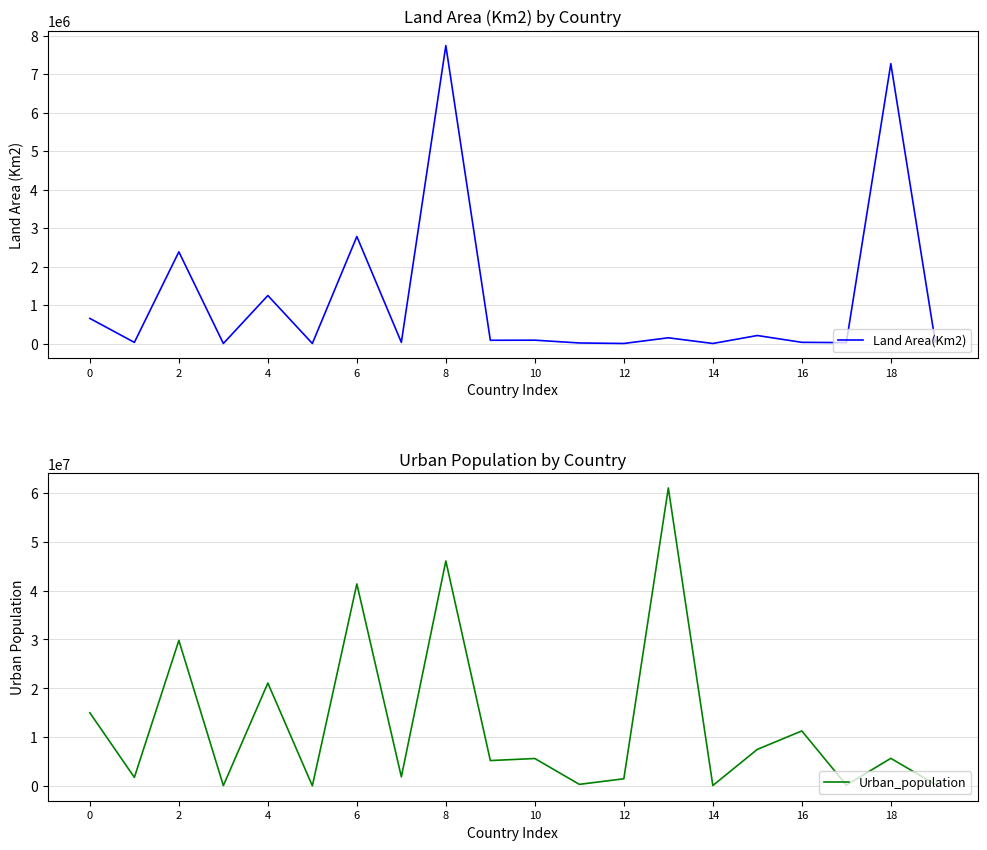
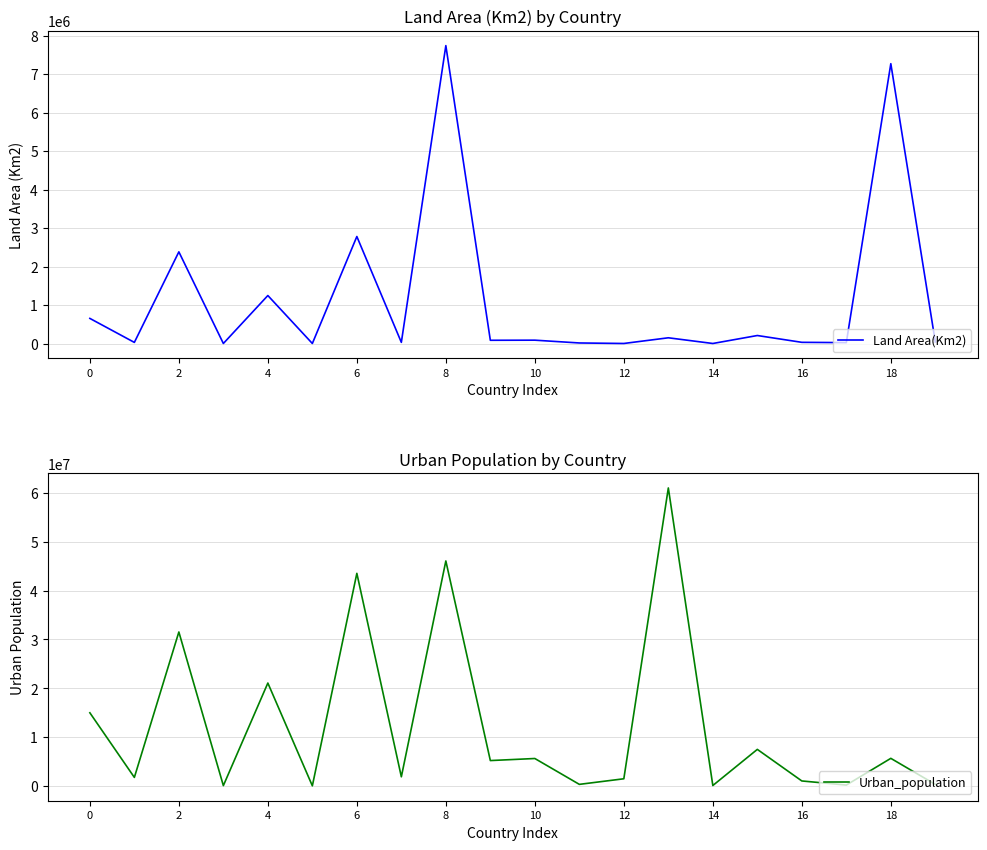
Urban Population by Country, 2: 30000000 -> 32000000
Urban Population by Country, 6: 41000000 -> 44000000
Urban Population by Country, 16: 11000000 -> 1000000
